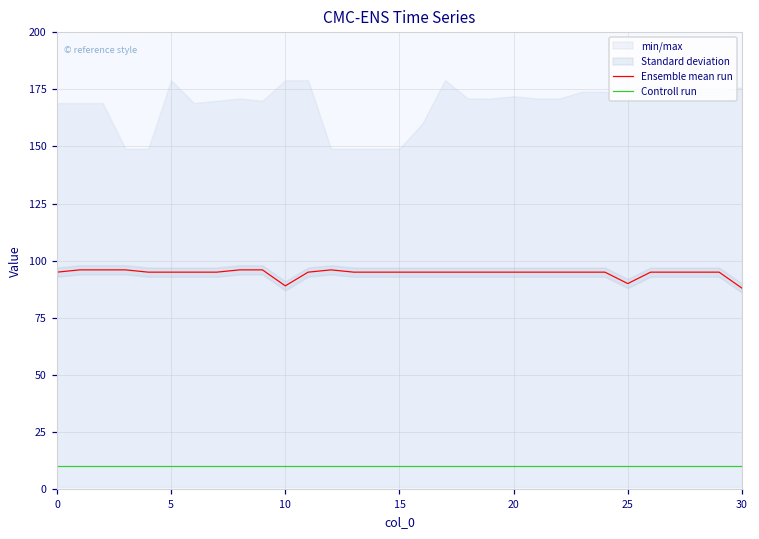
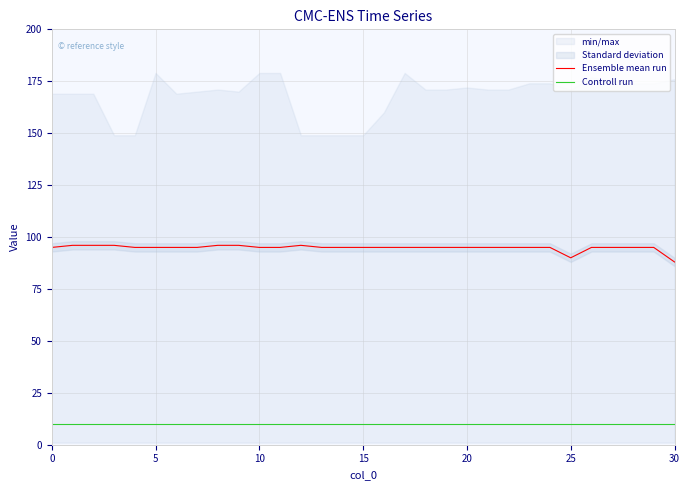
Ensemble mean run, 10: 89 -> 95
